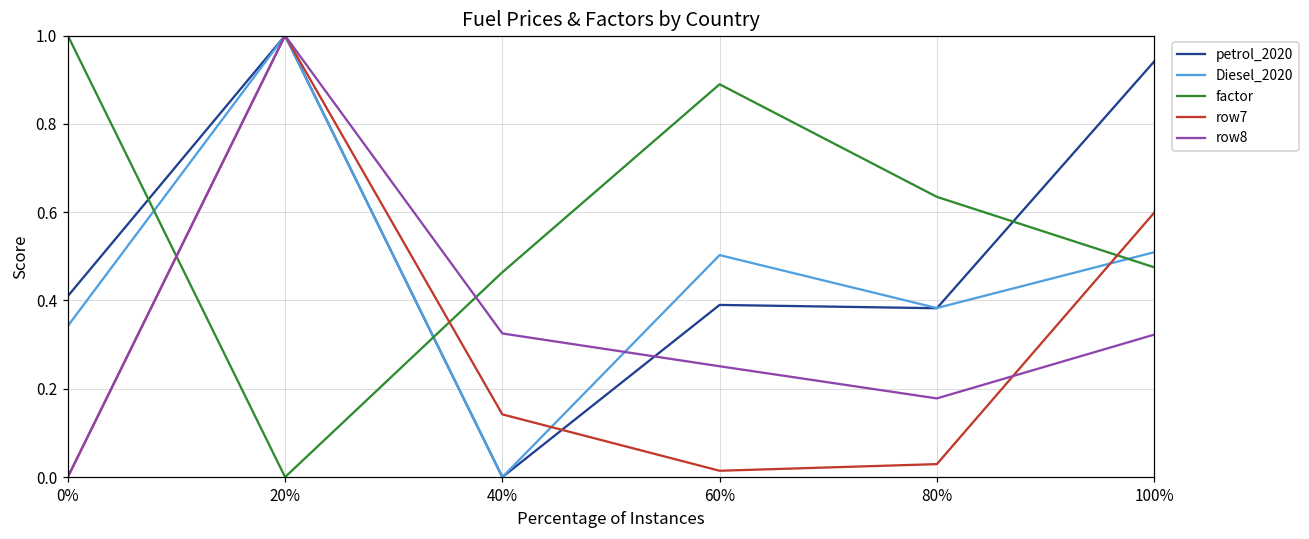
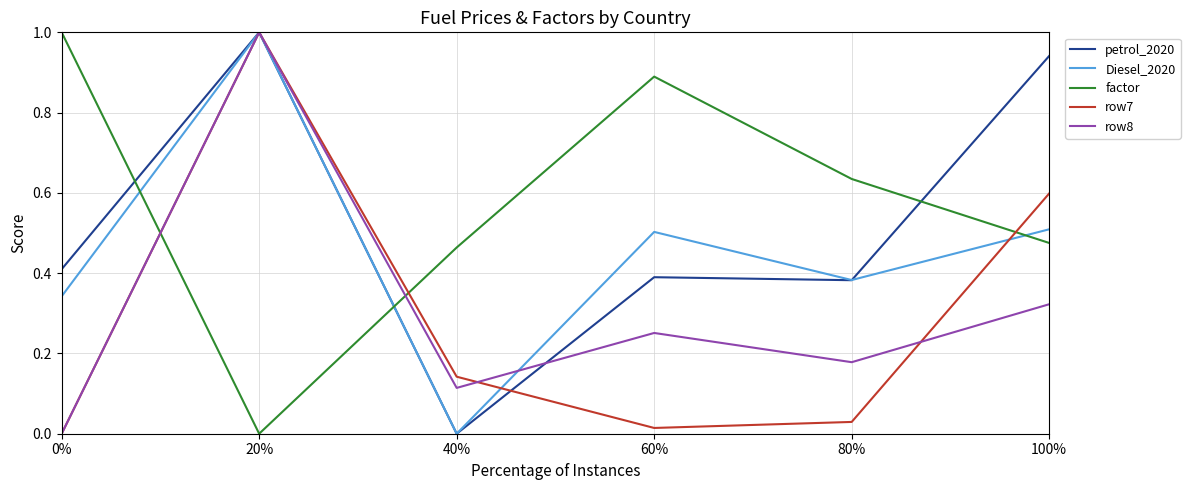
row8, 40%: 0.33 -> 0.11
